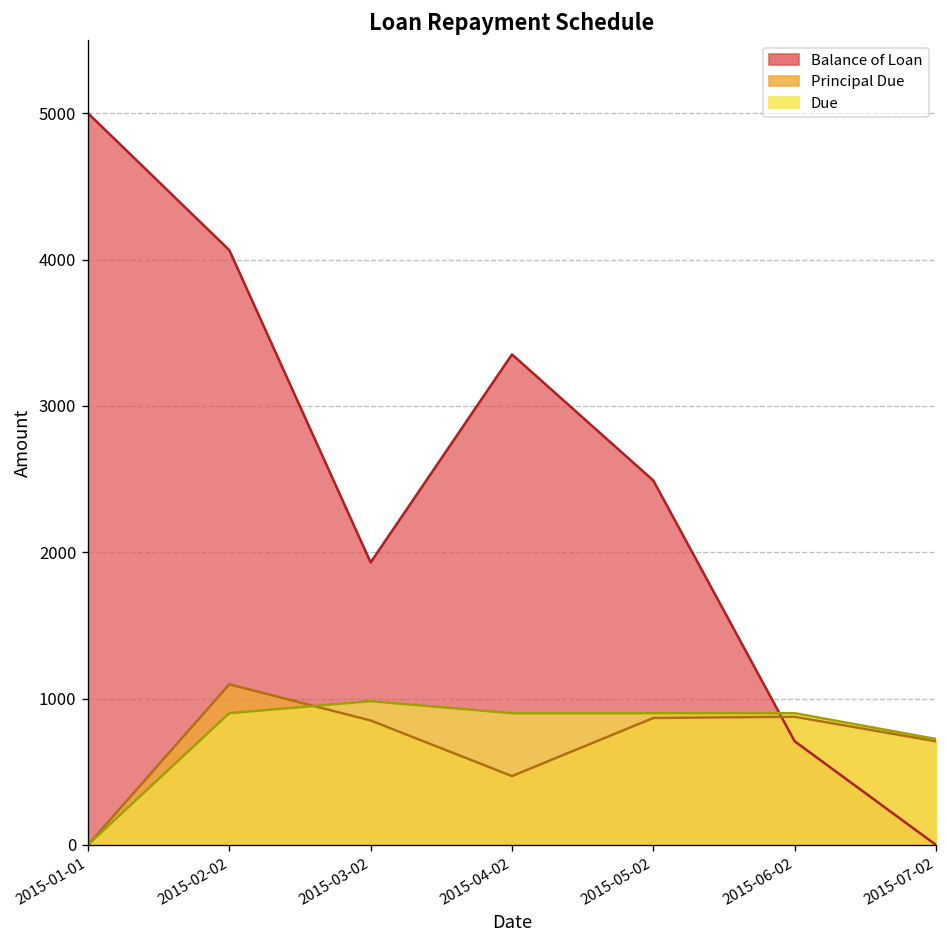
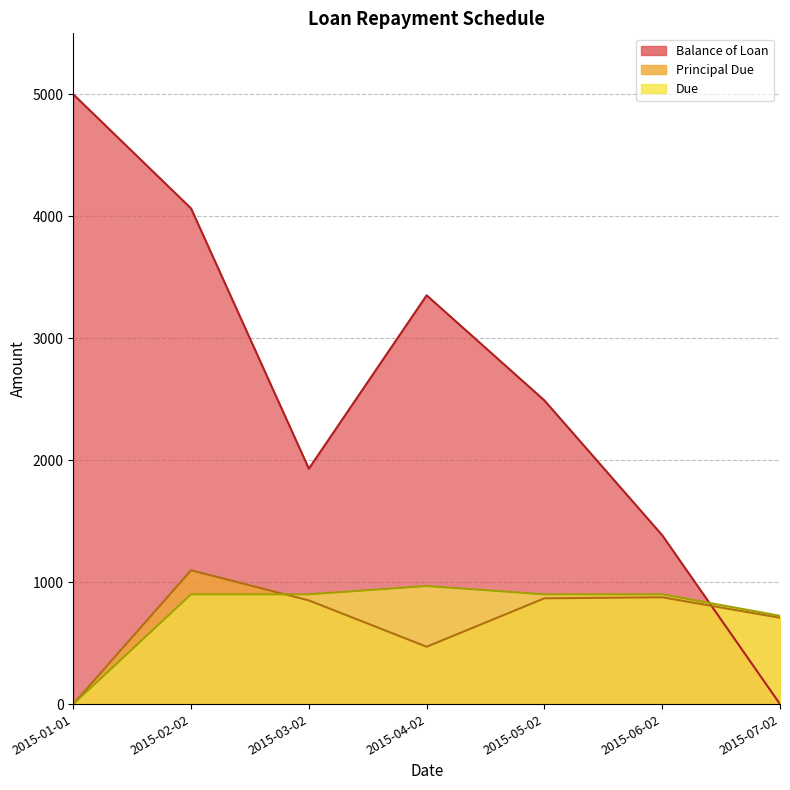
Due, 2015-03-02: 980 -> 900
Due, 2015-04-02: 900 -> 970
Balance of Loan, 2015-06-02: 710 -> 1380
